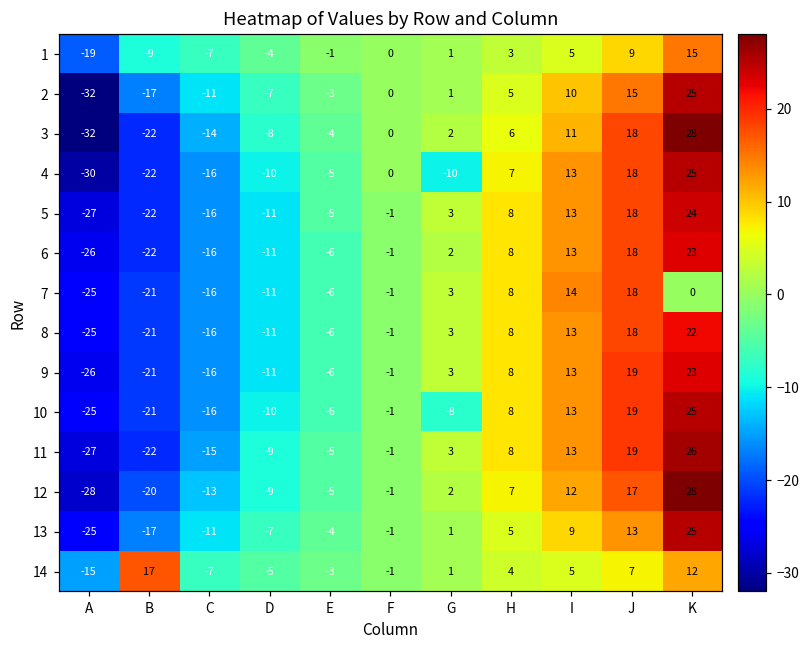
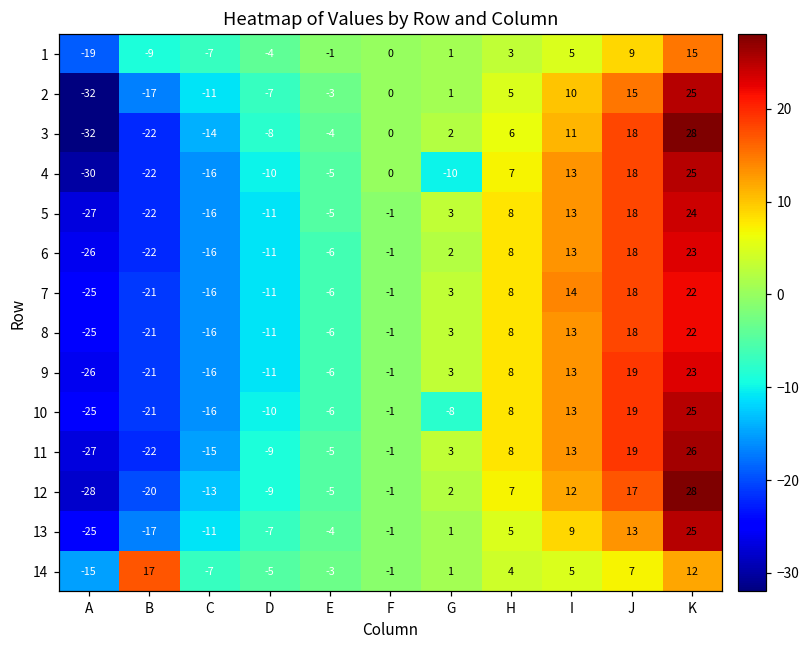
7, K: 0 -> 22
